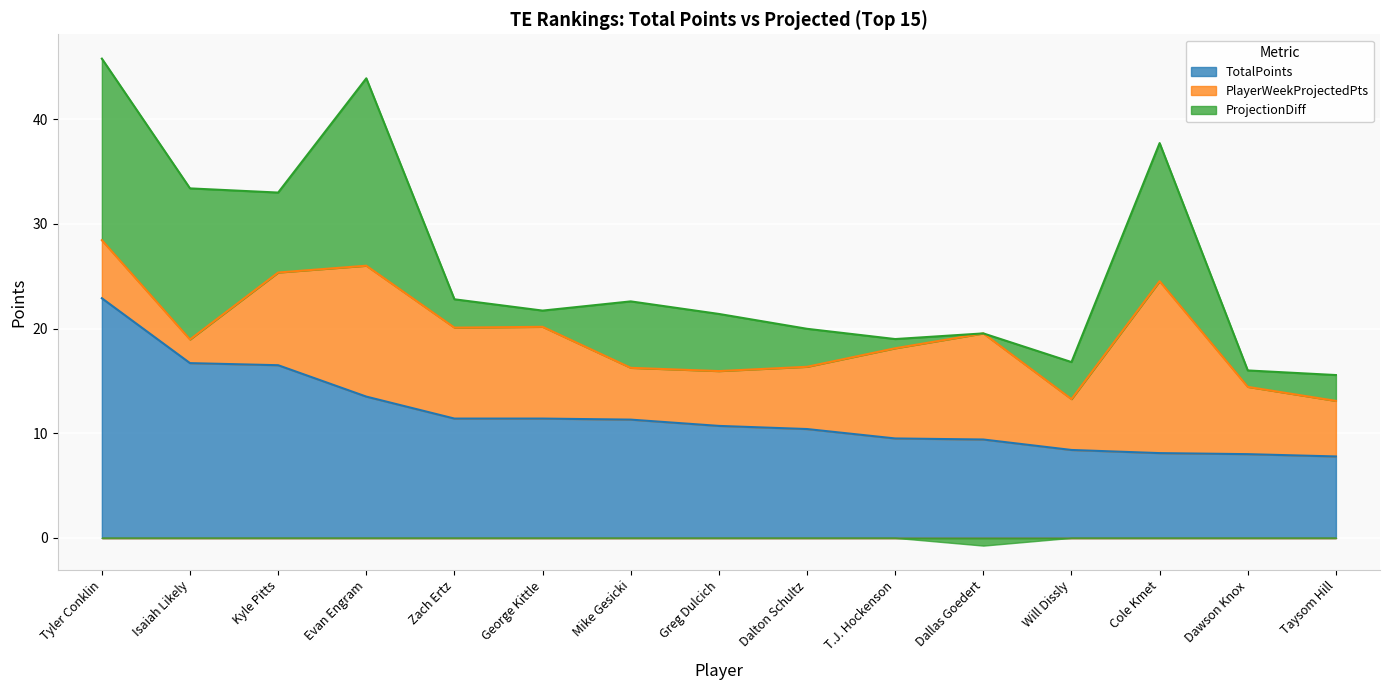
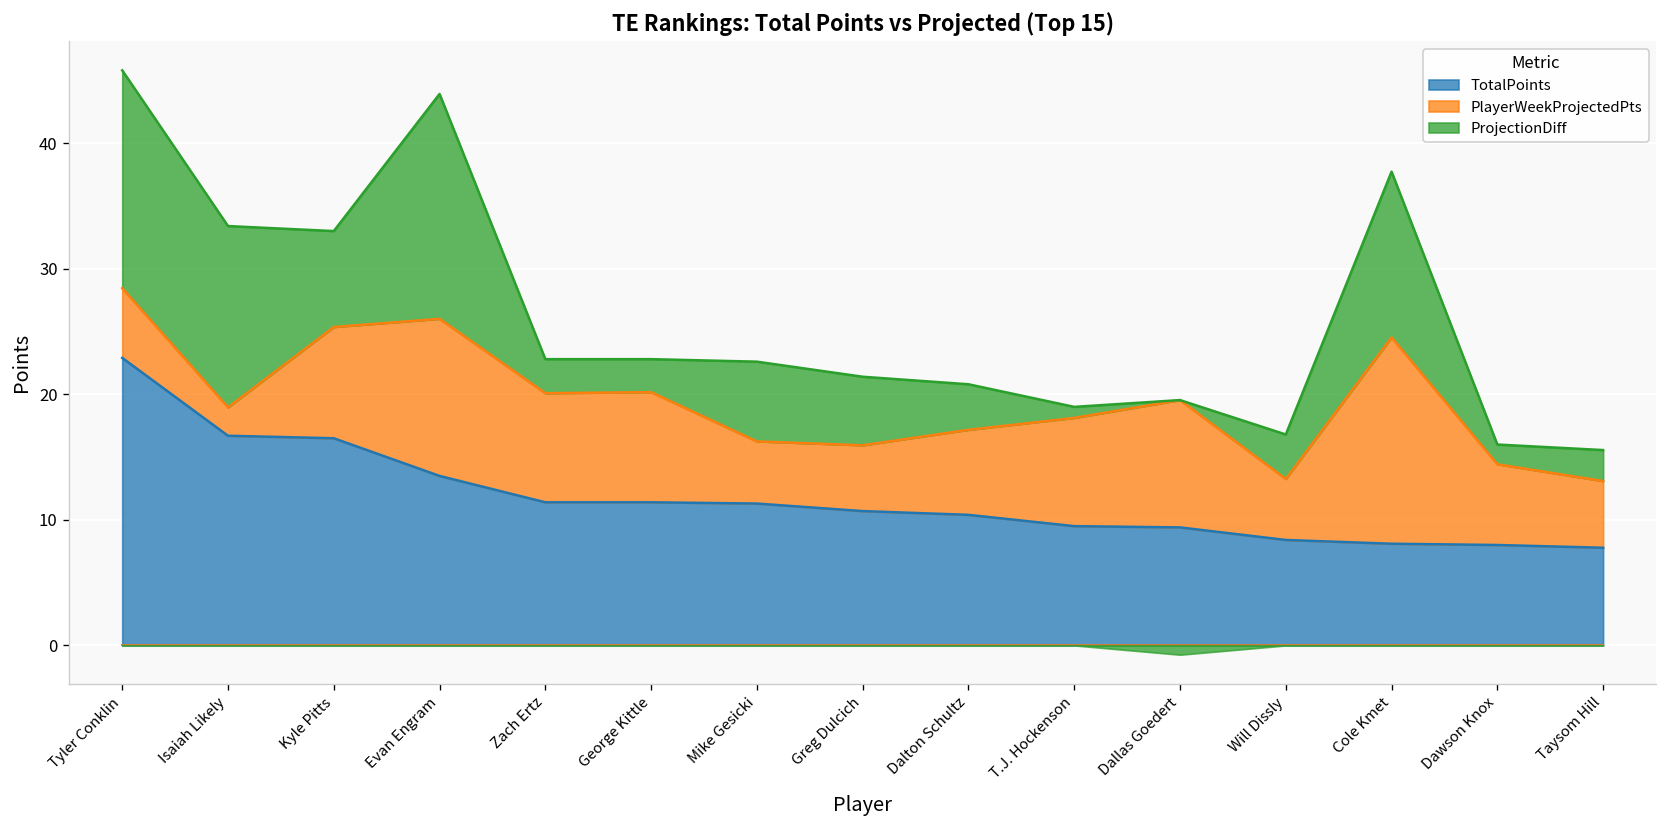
ProjectionDiff, George Kittle: 1.6 -> 2.6
PlayerWeekProjectedPts, Dalton Schultz: 6.0 -> 6.8
